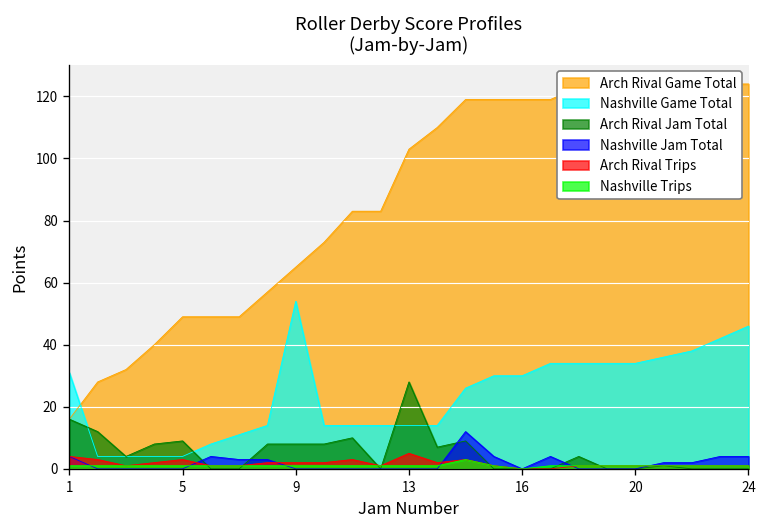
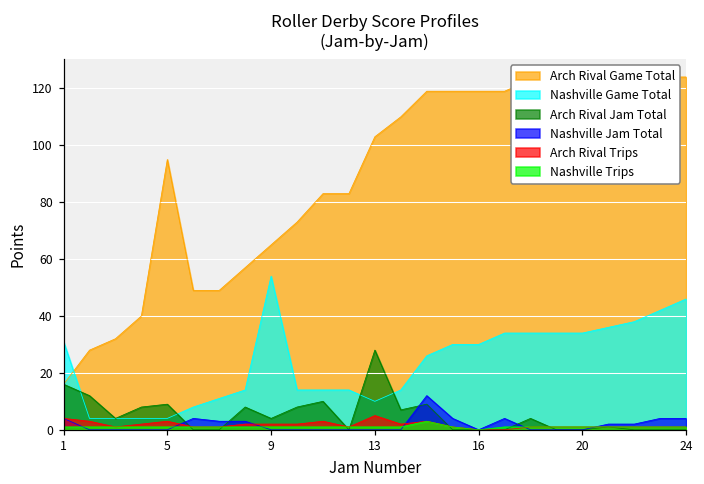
Arch Rival Game Total, 5: 49 -> 95
Arch Rival Jam Total, 9: 8 -> 4
Nashville Game Total, 13: 14 -> 10
